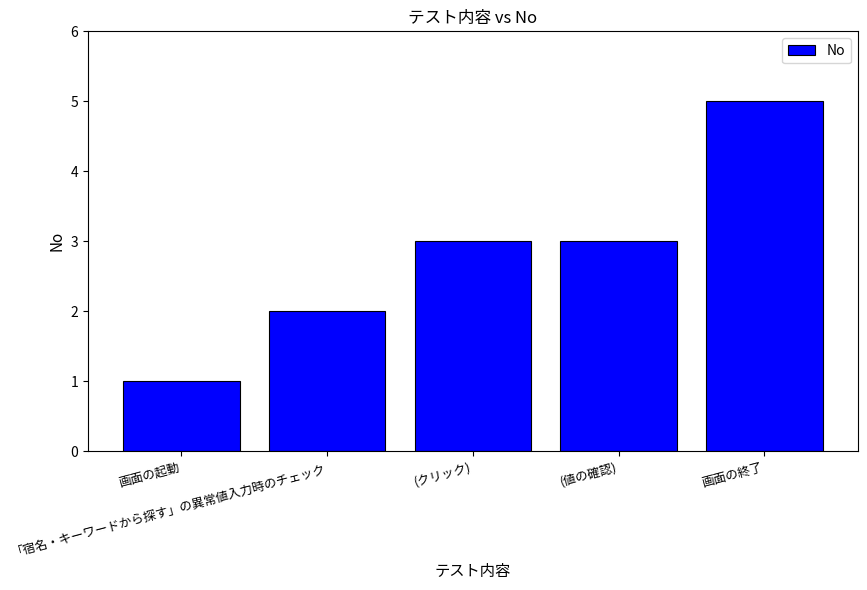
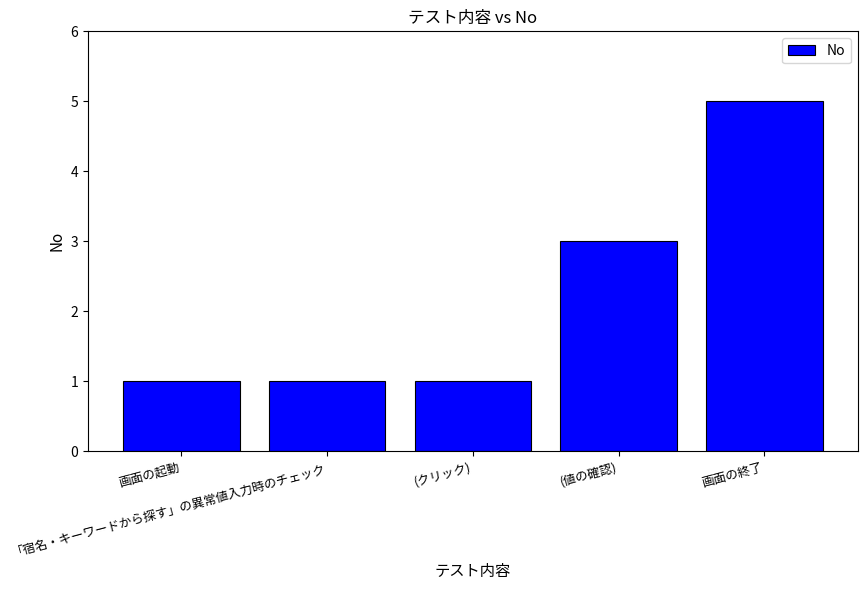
「宿名・キーワードから探す」の異常値入力時のチェック: 2 -> 1
(クリック): 3 -> 1
